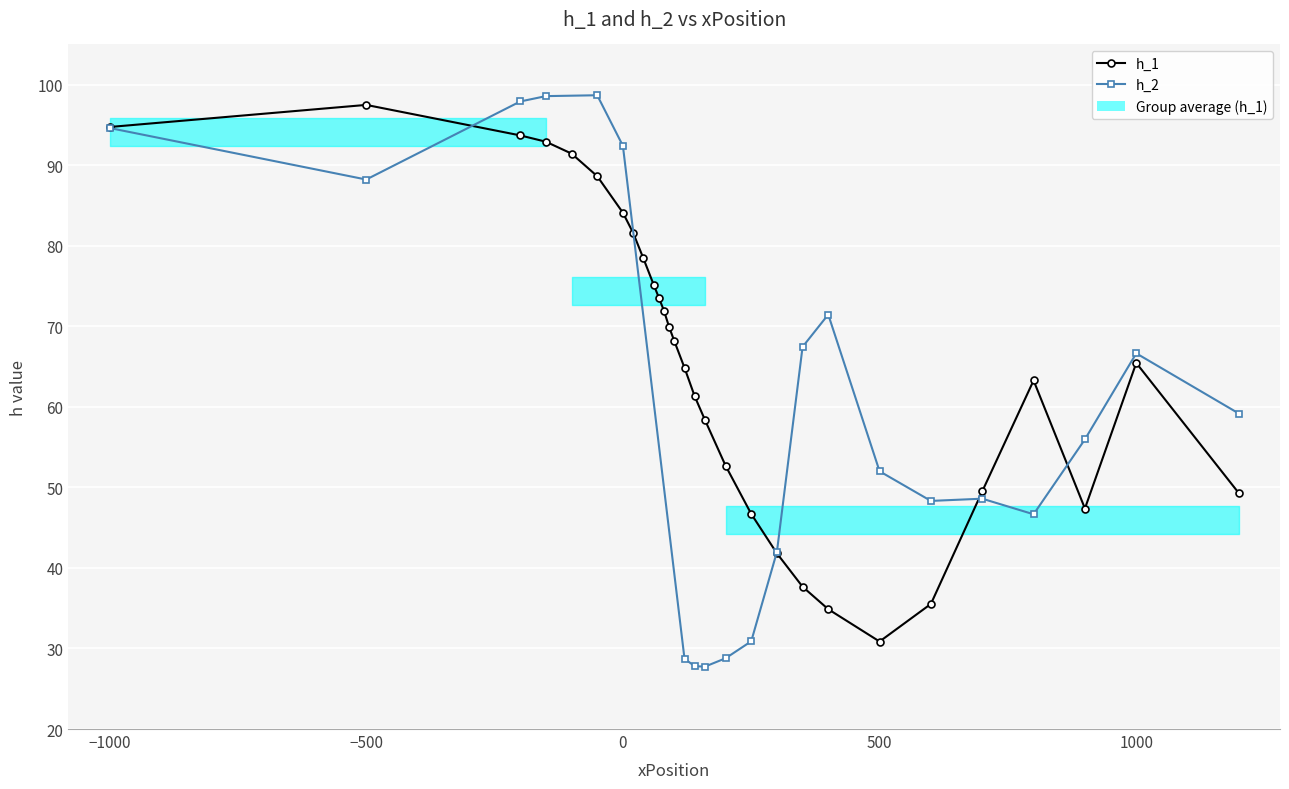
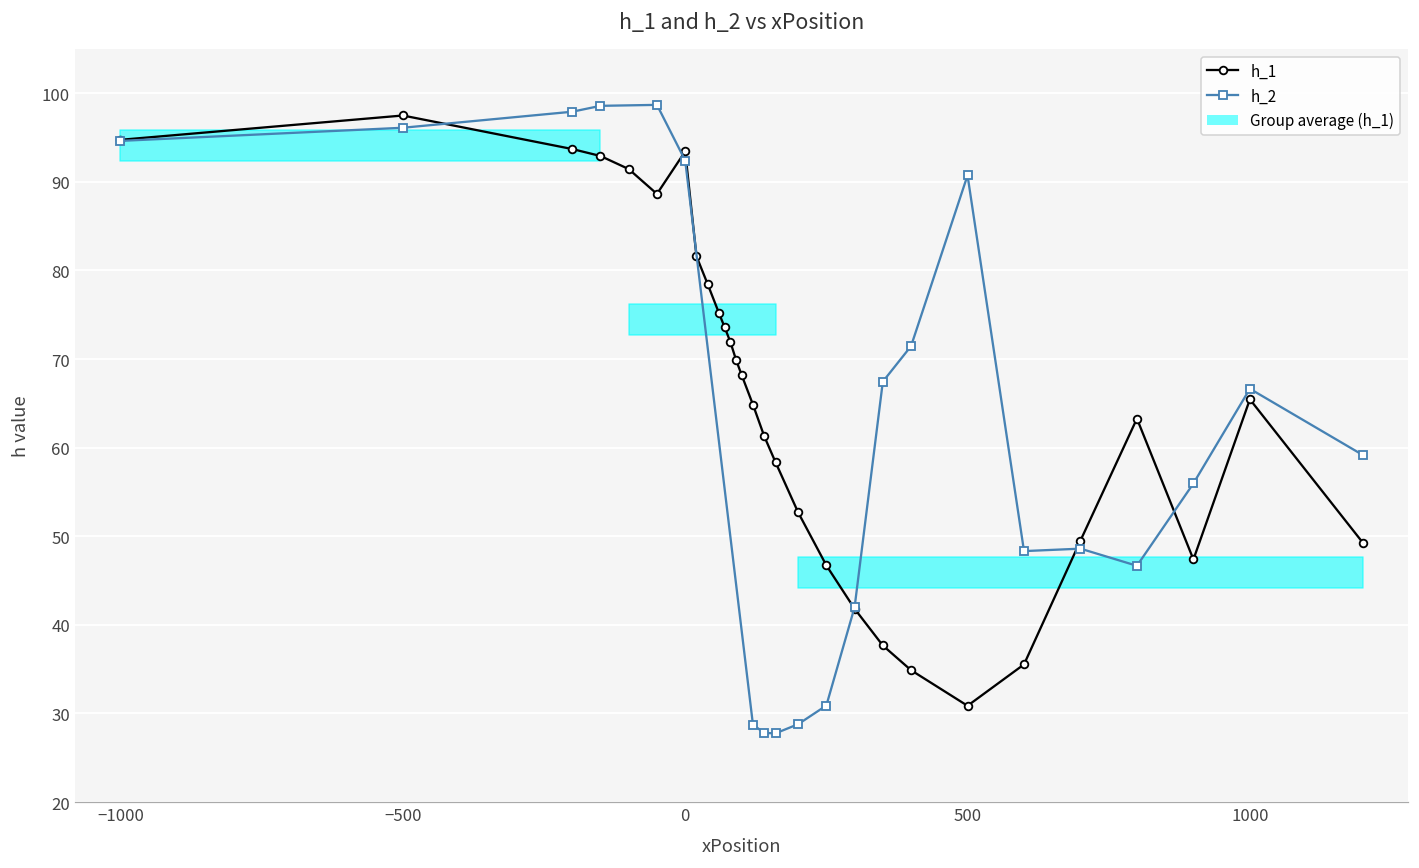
h_2, −500: 88 -> 96
h_1, 0: 84 -> 93
h_2, 500: 52 -> 91
